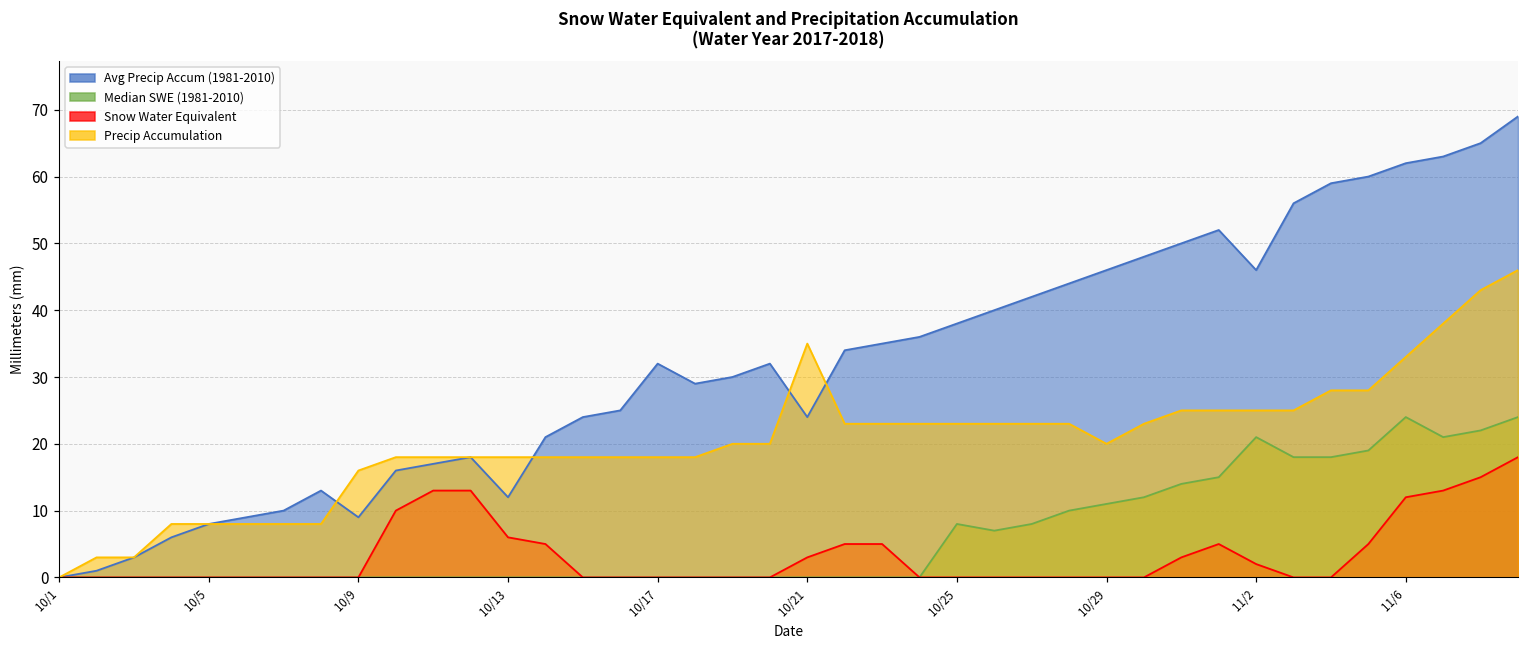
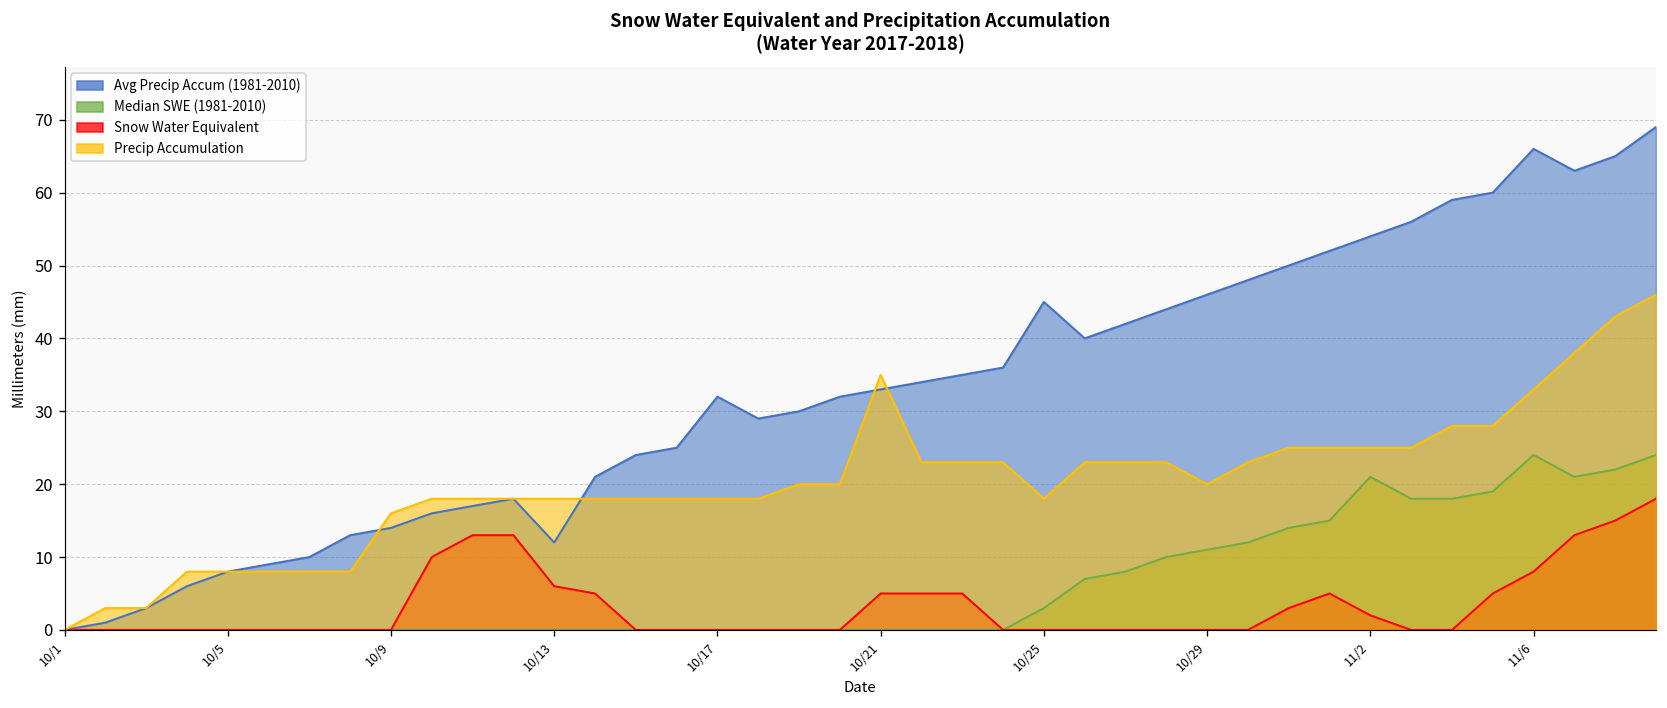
Avg Precip Accum (1981-2010), 10/9: 9 -> 14
Avg Precip Accum (1981-2010), 10/21: 24 -> 33
Snow Water Equivalent, 10/21: 3 -> 5
Avg Precip Accum (1981-2010), 10/25: 38 -> 45
Median SWE (1981-2010), 10/25: 8 -> 3
Precip Accumulation, 10/25: 23 -> 18
Avg Precip Accum (1981-2010), 11/2: 46 -> 54
Avg Precip Accum (1981-2010), 11/6: 62 -> 66
Snow Water Equivalent, 11/6: 12 -> 8
